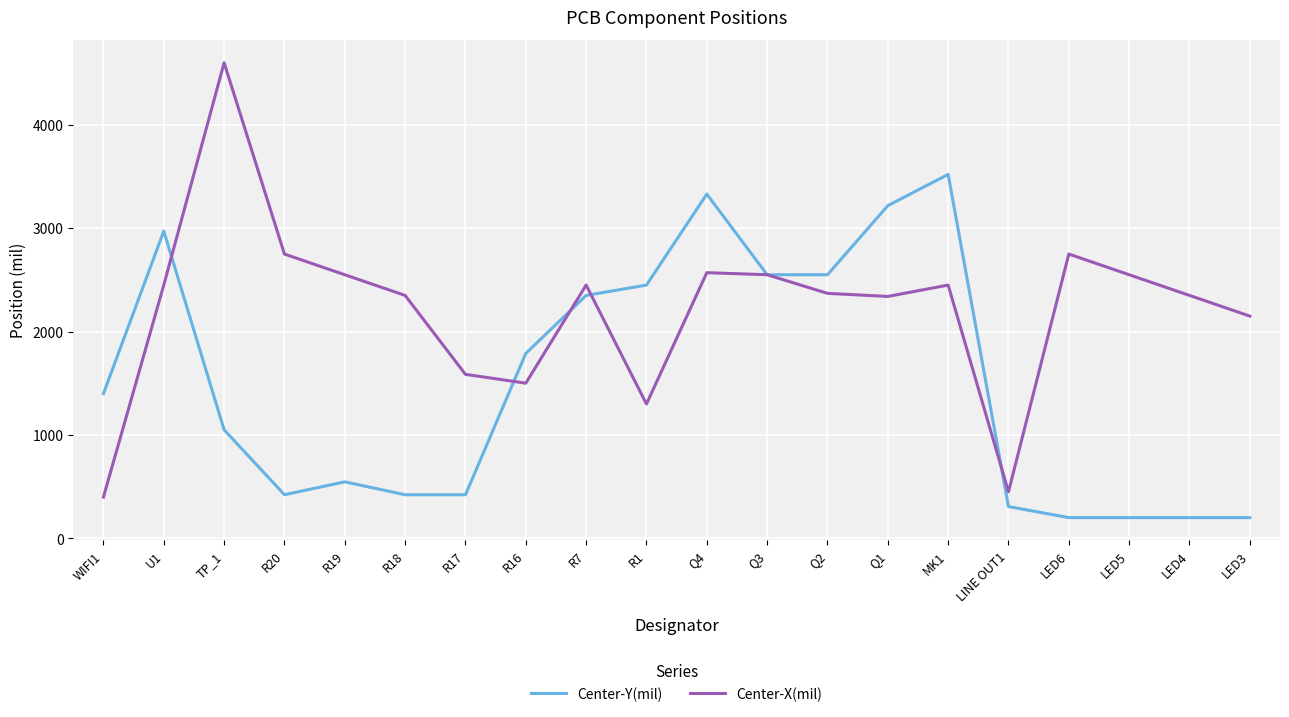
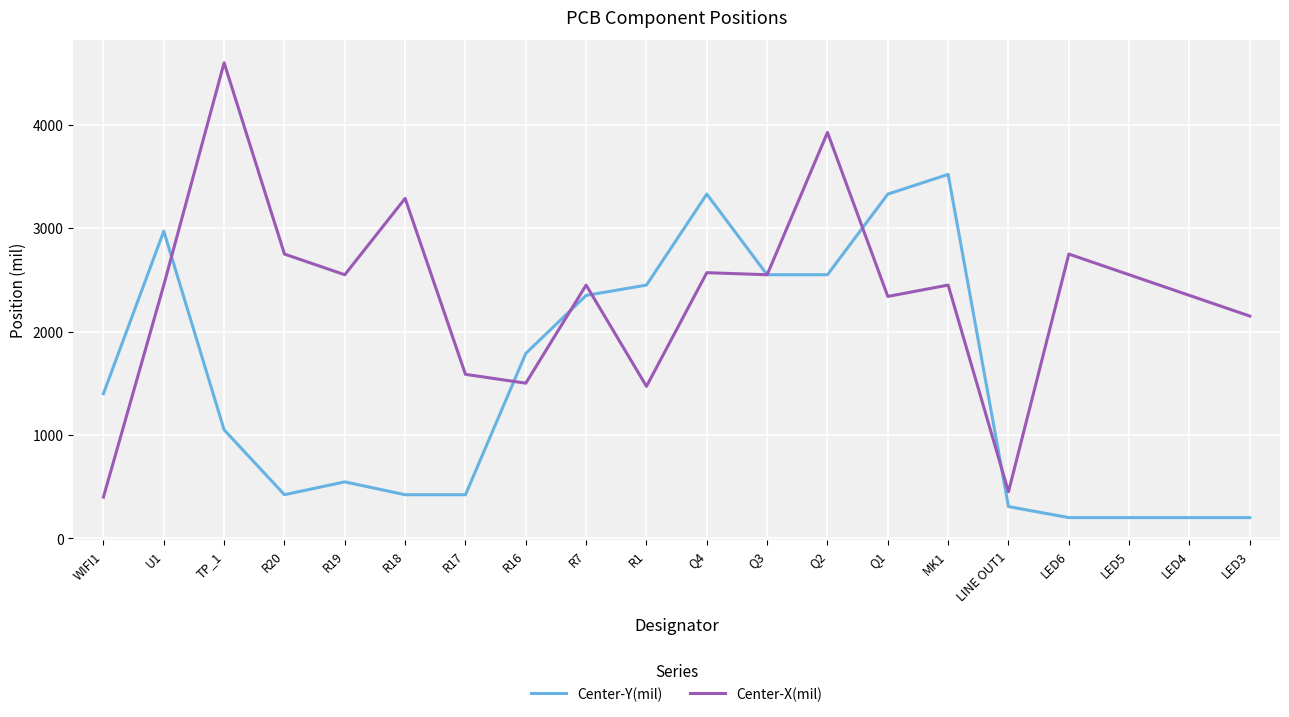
Center-X(mil), R18: 2350 -> 3290
Center-X(mil), R1: 1300 -> 1470
Center-X(mil), Q2: 2370 -> 3930
Center-Y(mil), Q1: 3220 -> 3330
